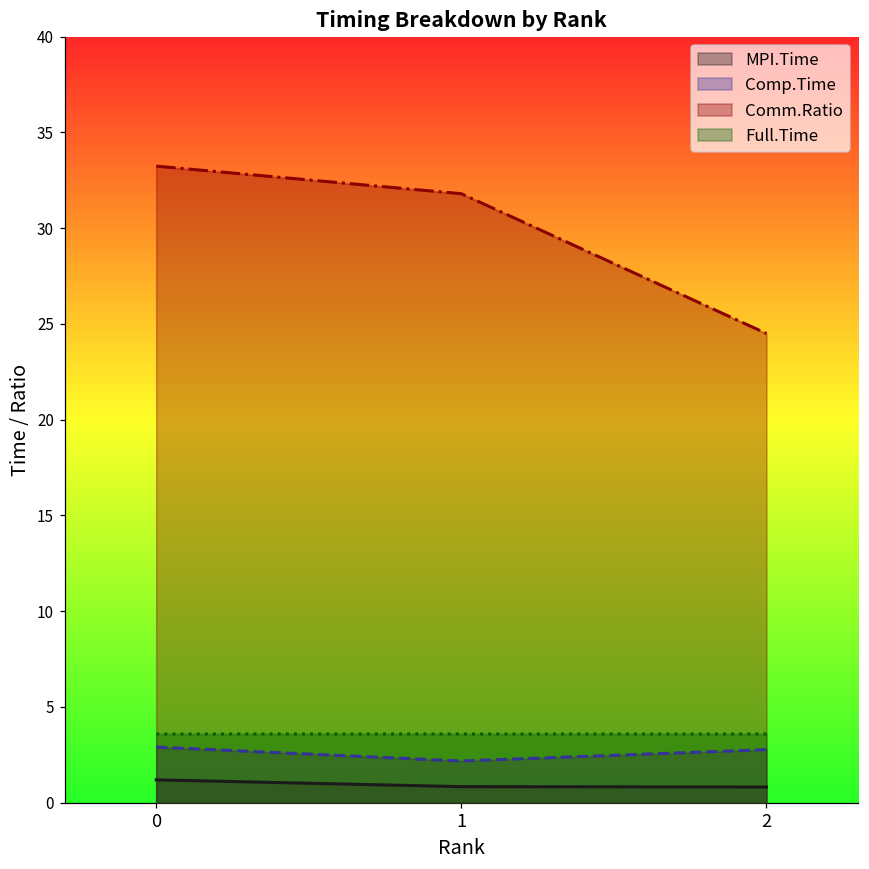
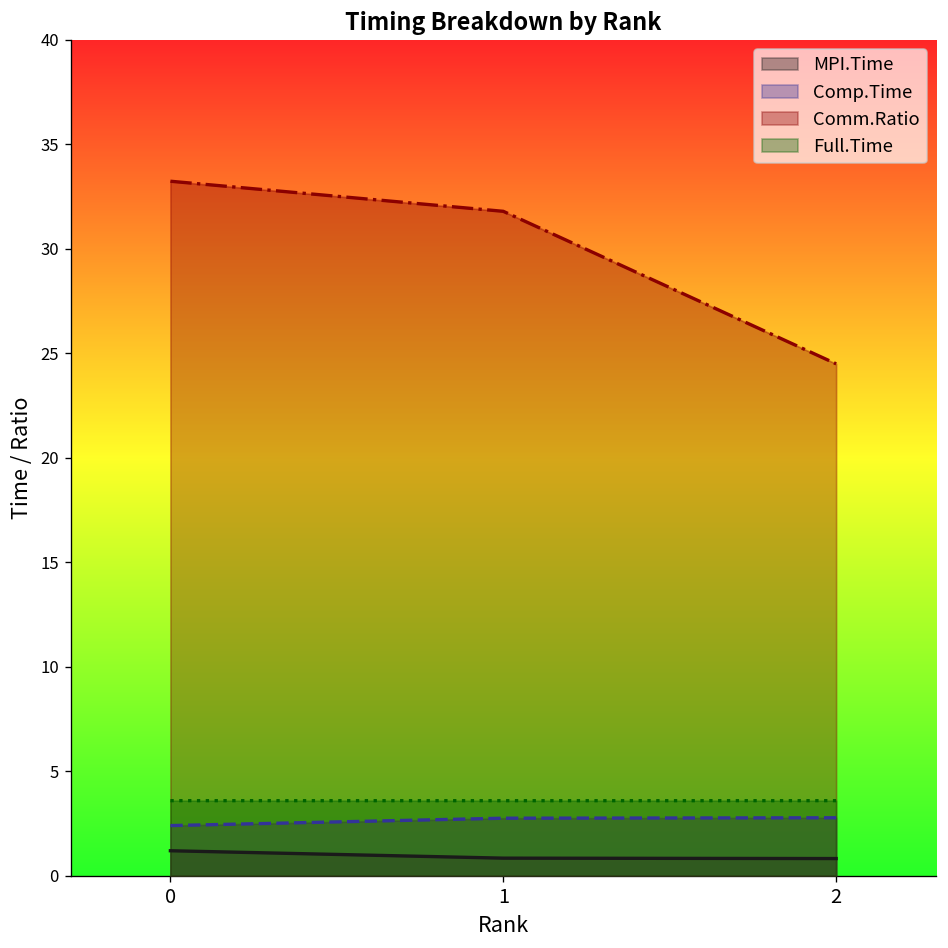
Comp.Time, 0: 2.9 -> 2.4
Comp.Time, 1: 2.2 -> 2.8
